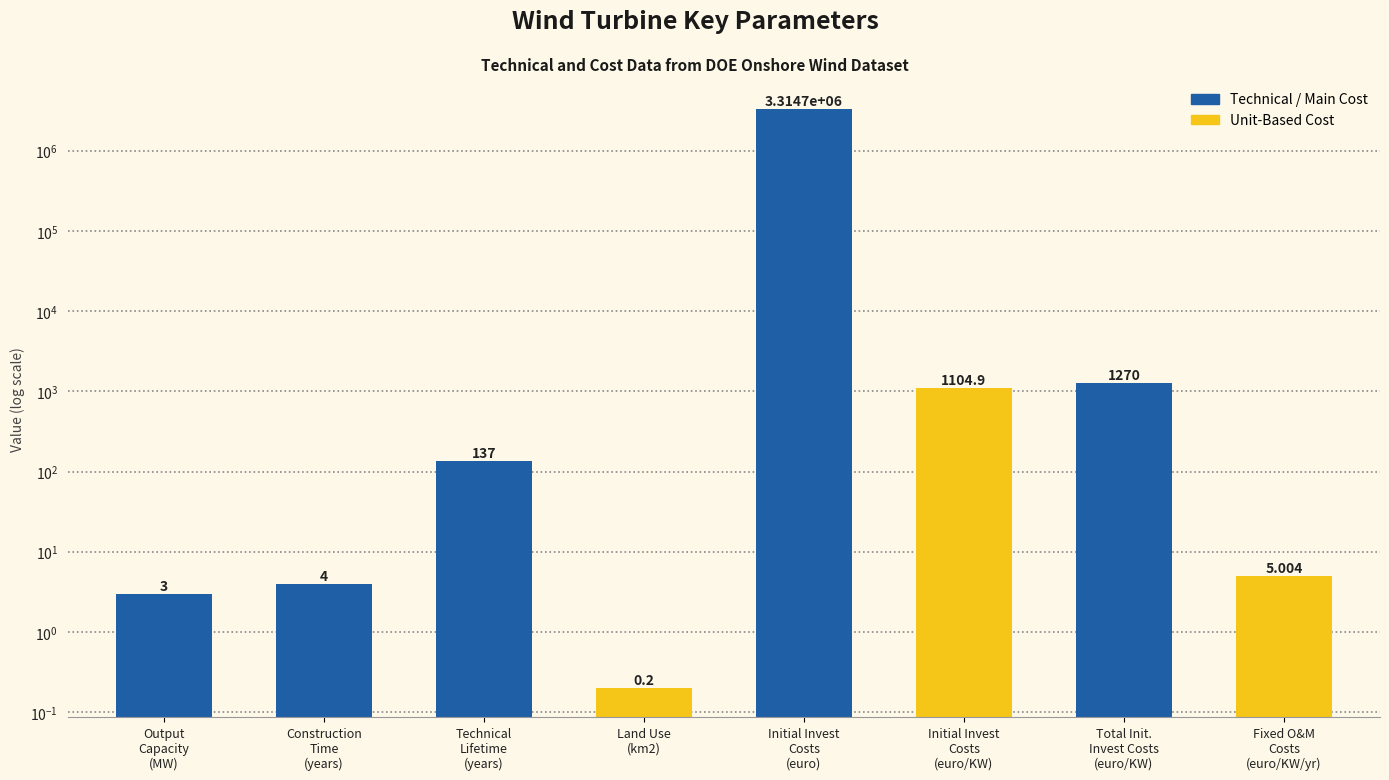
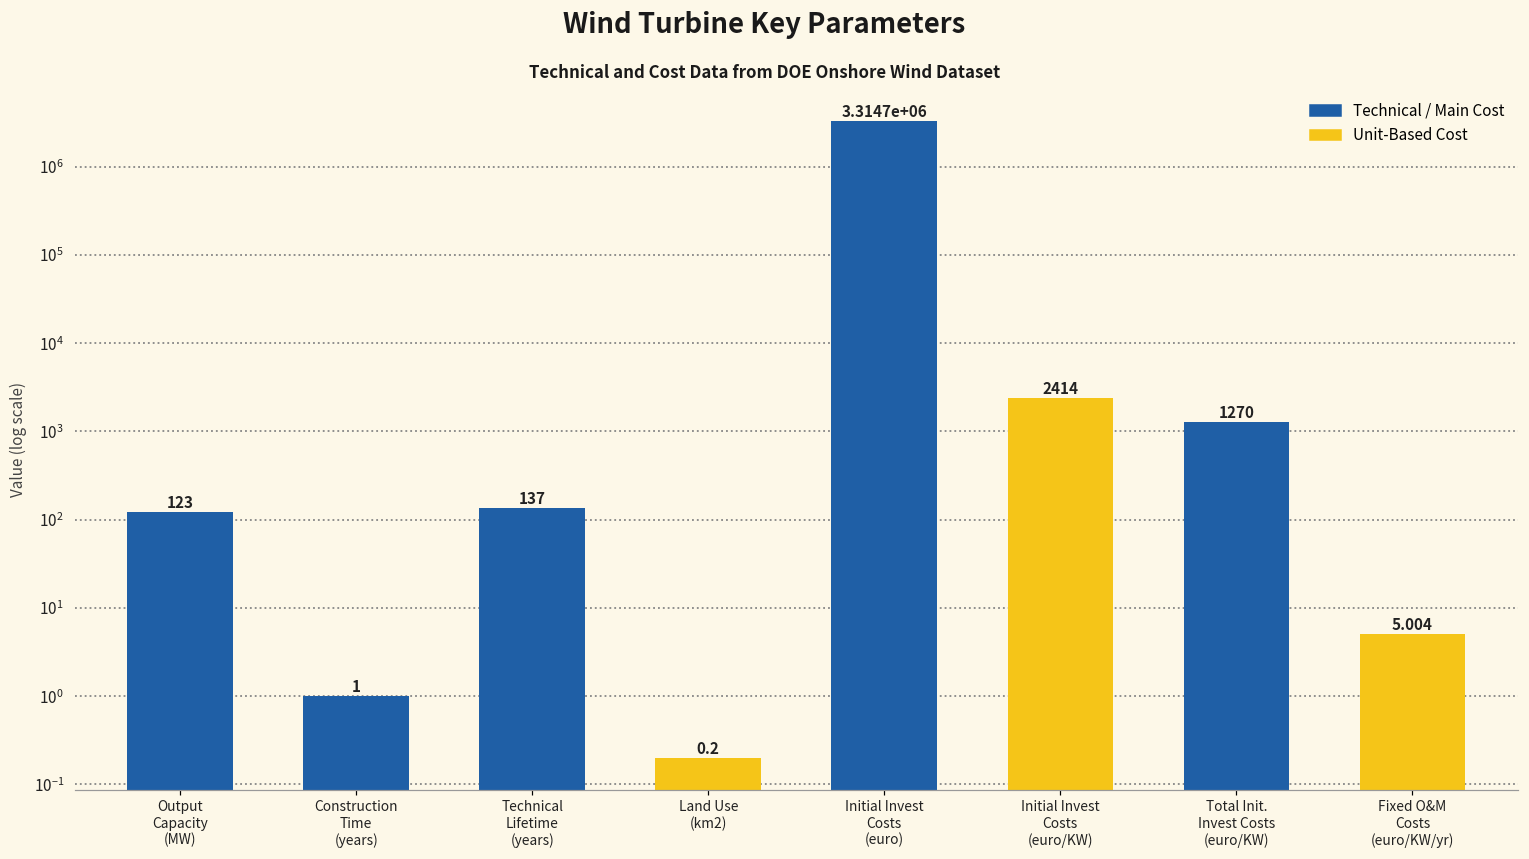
Output Capacity (MW): 3 -> 123
Construction Time (years): 4 -> 1
Initial Invest Costs (euro/KW): 1104.9 -> 2414
